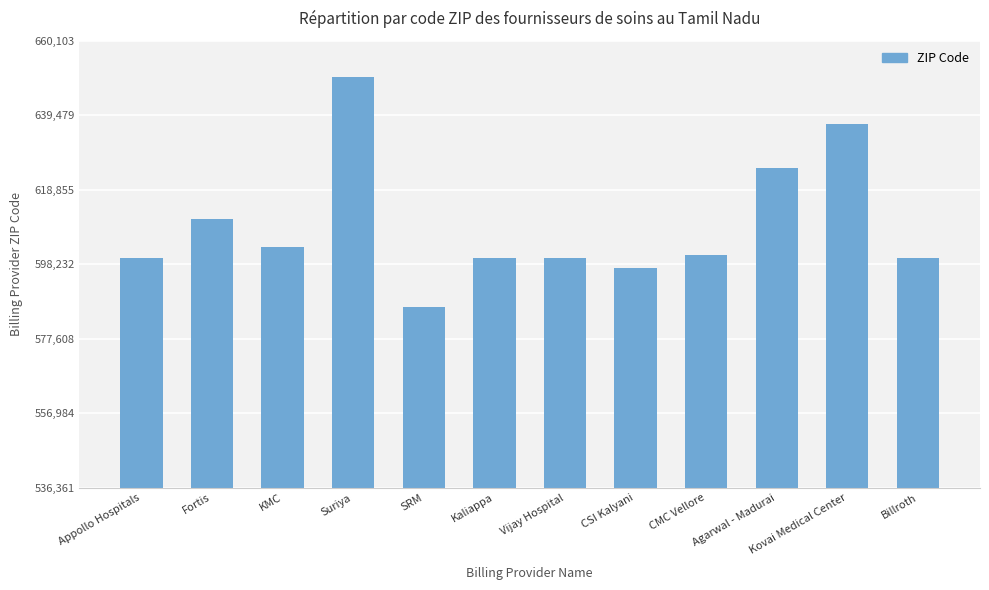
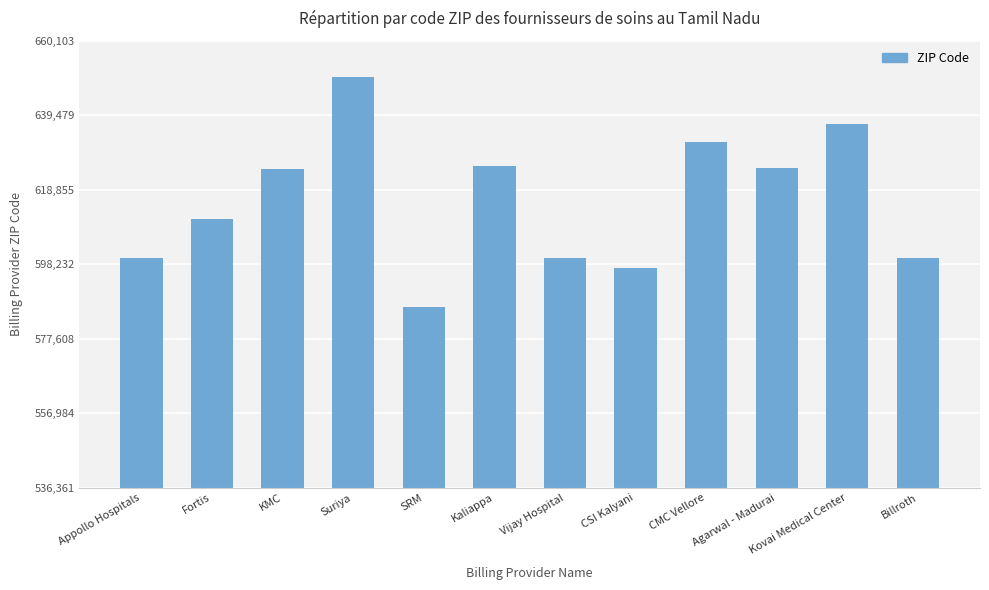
KMC: 603,000 -> 625,000
Kaliappa: 600,000 -> 625,000
CMC Vellore: 601,000 -> 632,000
